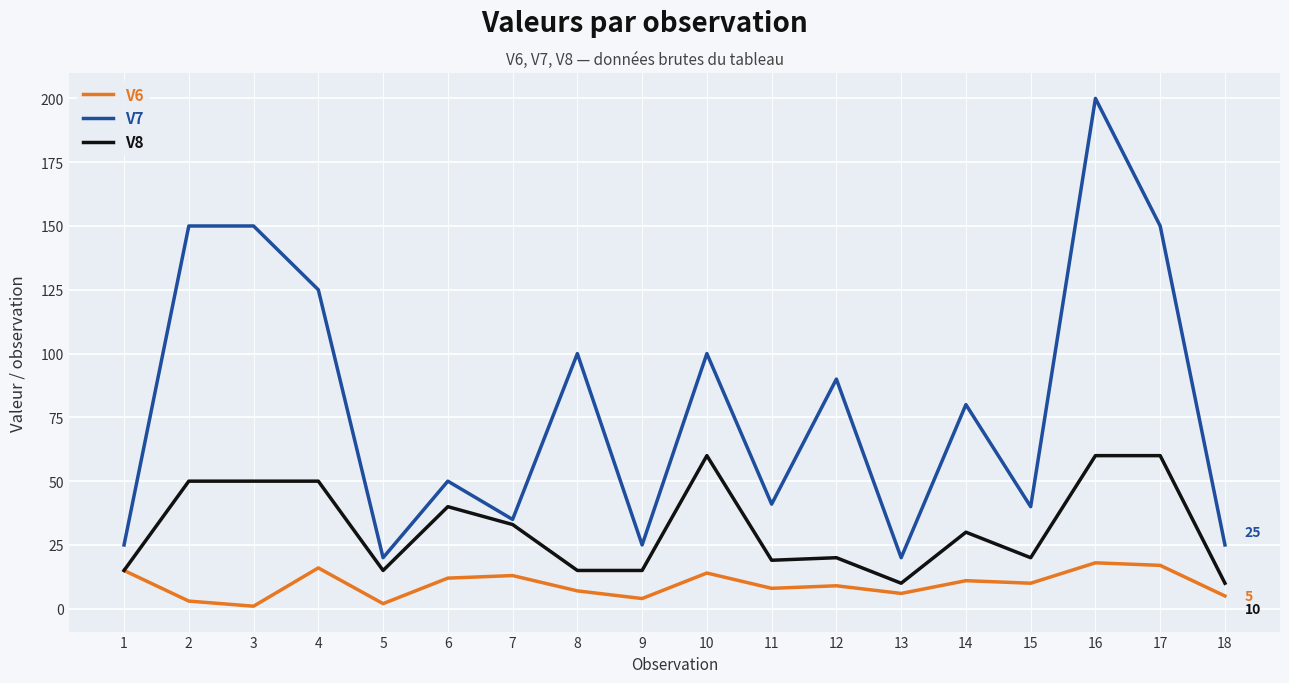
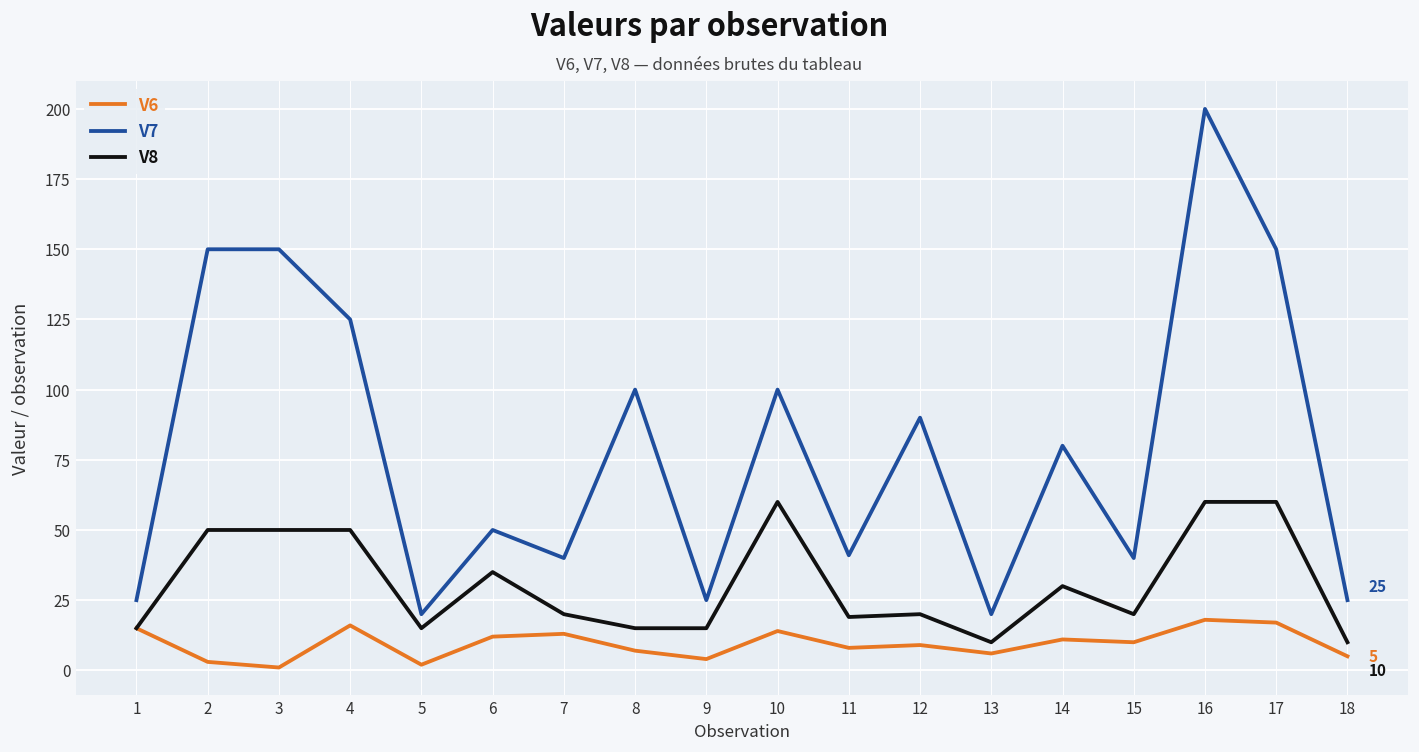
V8, 6: 40 -> 35
V7, 7: 35 -> 40
V8, 7: 33 -> 20
